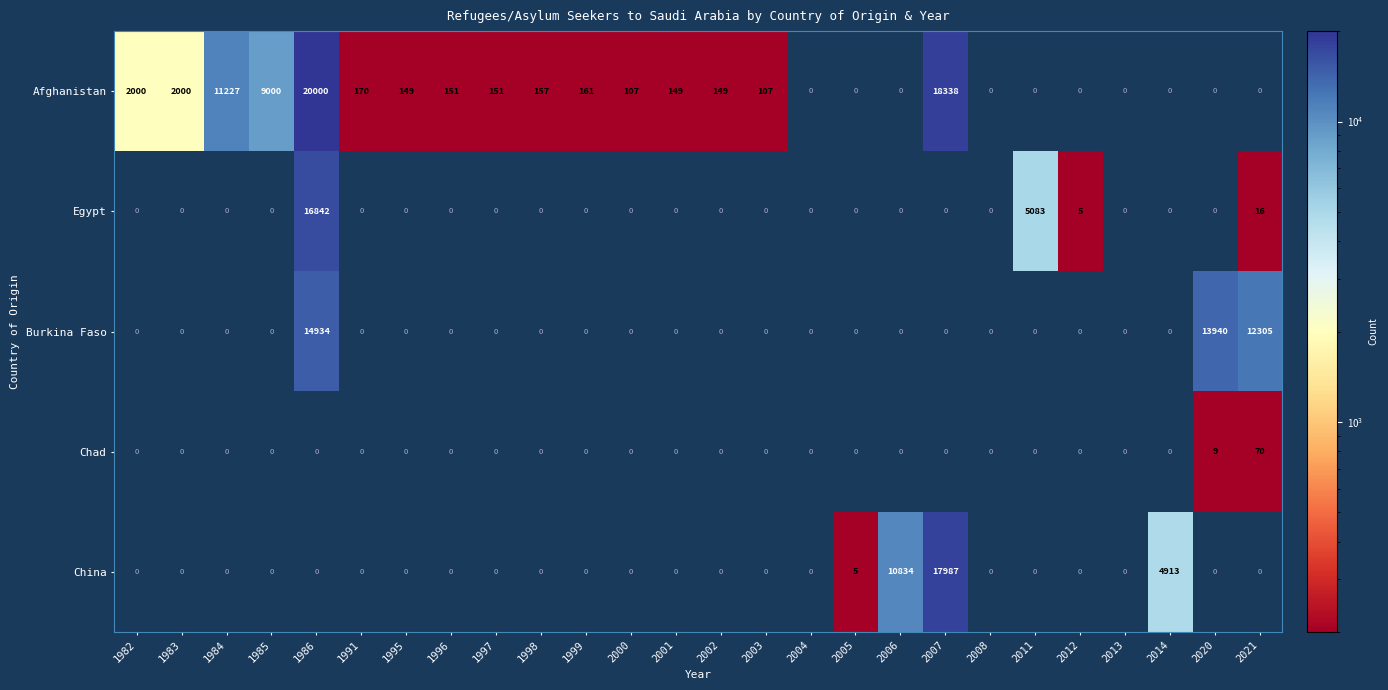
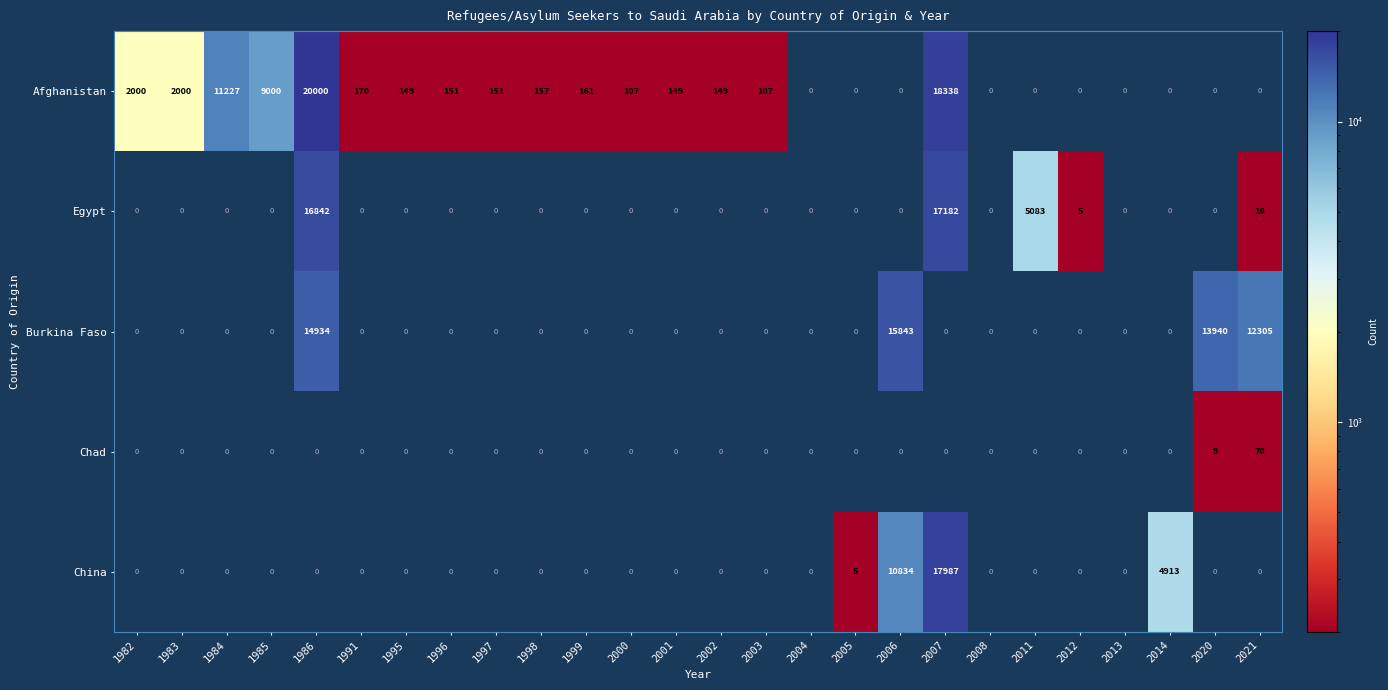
Egypt, 2007: 0 -> 17182
Burkina Faso, 2006: 0 -> 15843
